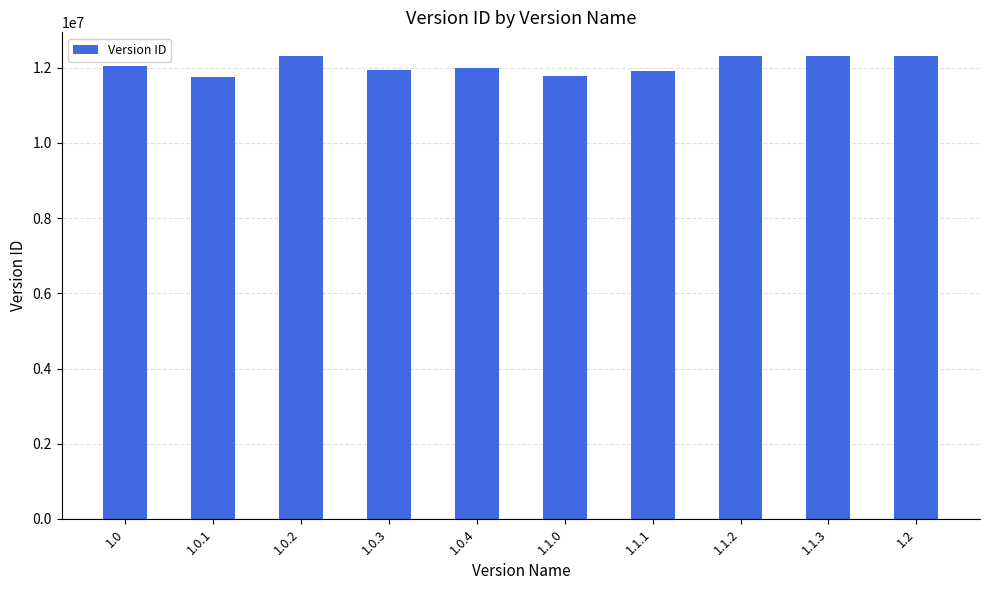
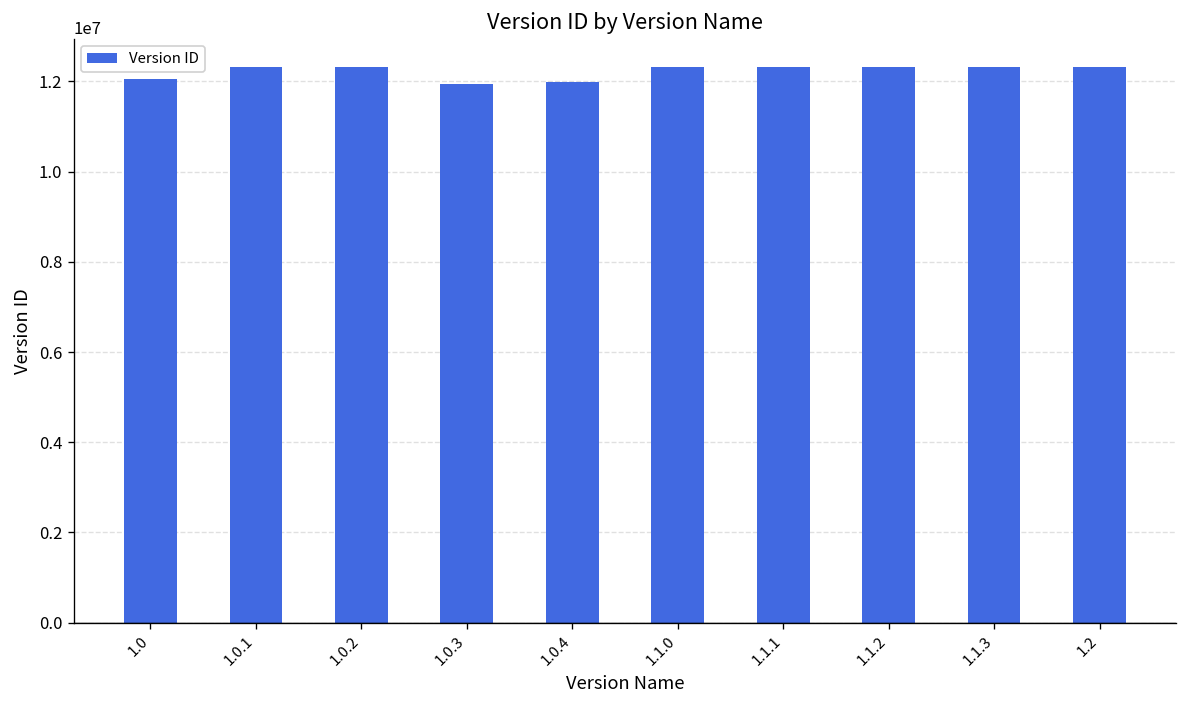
1.0.1: 11800000 -> 12300000
1.1.0: 11800000 -> 12300000
1.1.1: 11900000 -> 12300000
